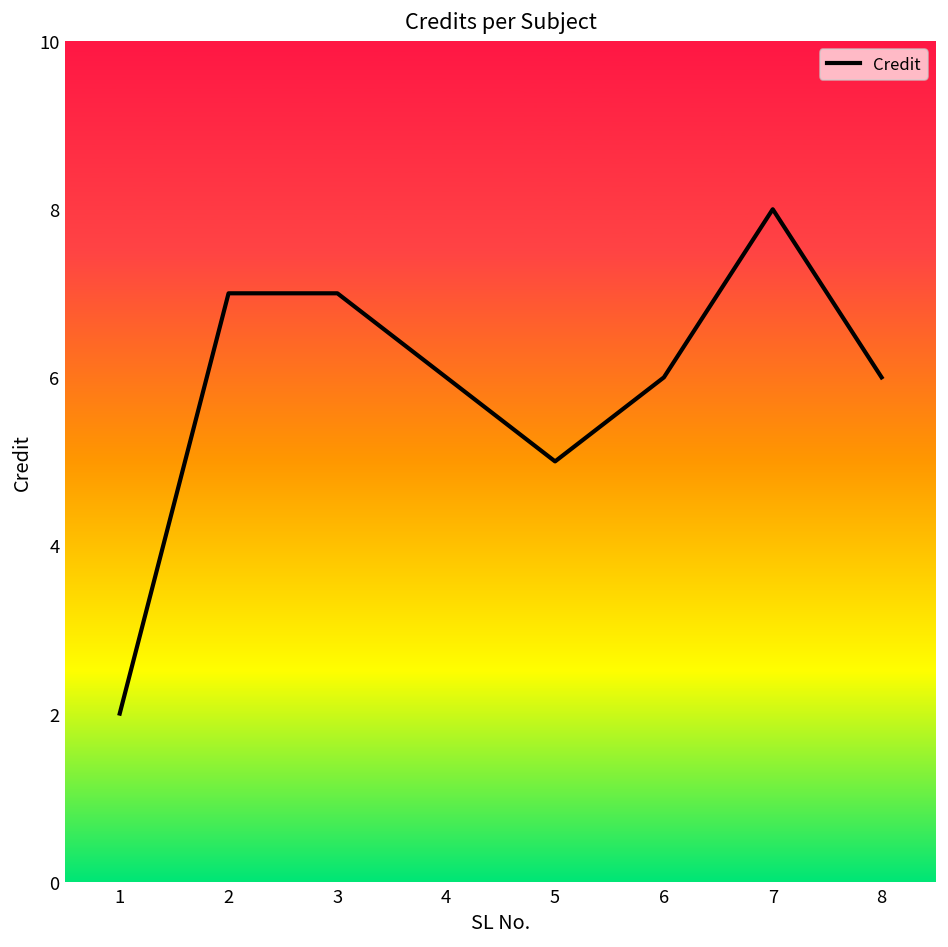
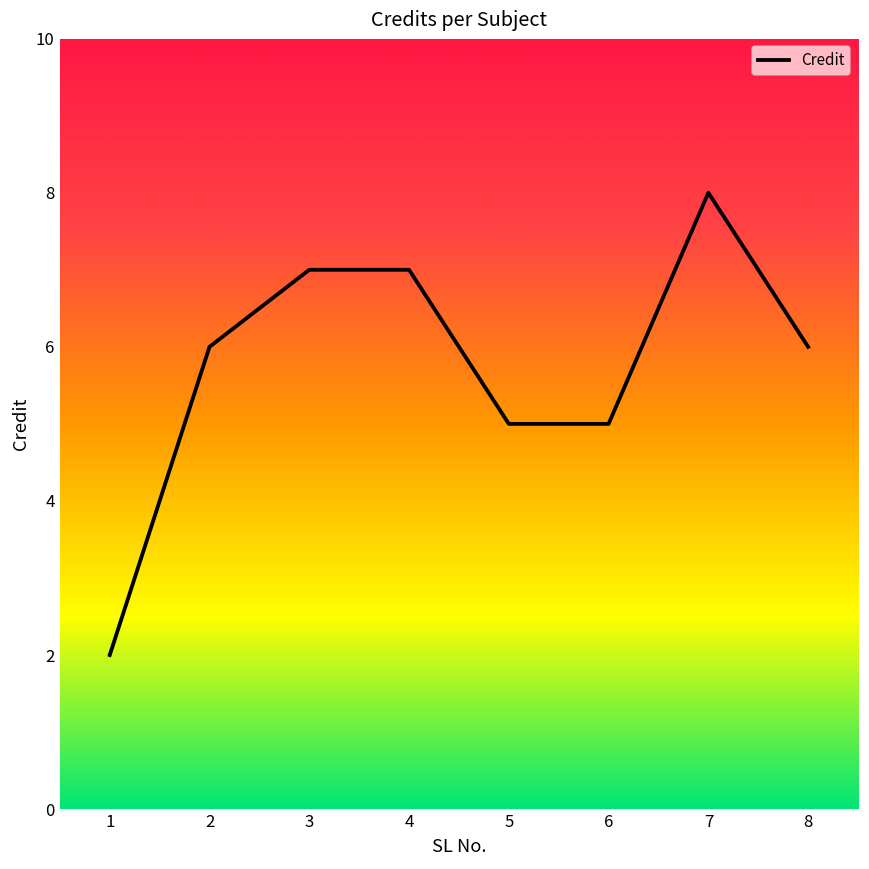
2: 7 -> 6
4: 6 -> 7
6: 6 -> 5
